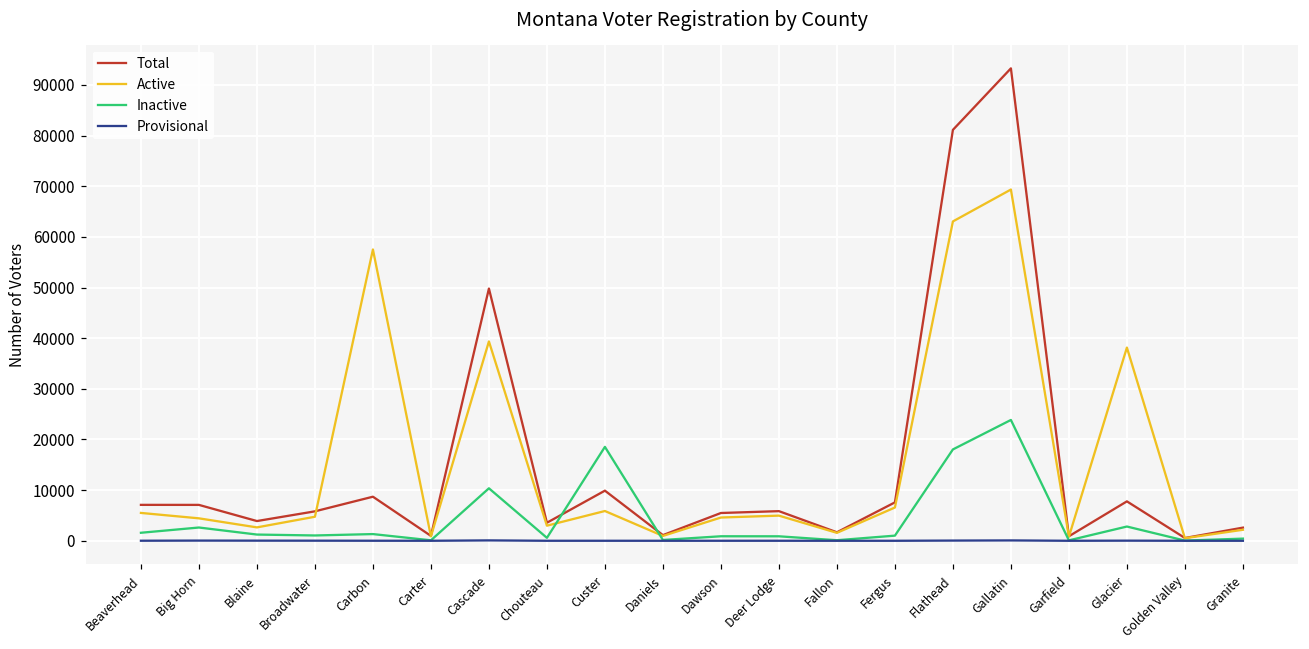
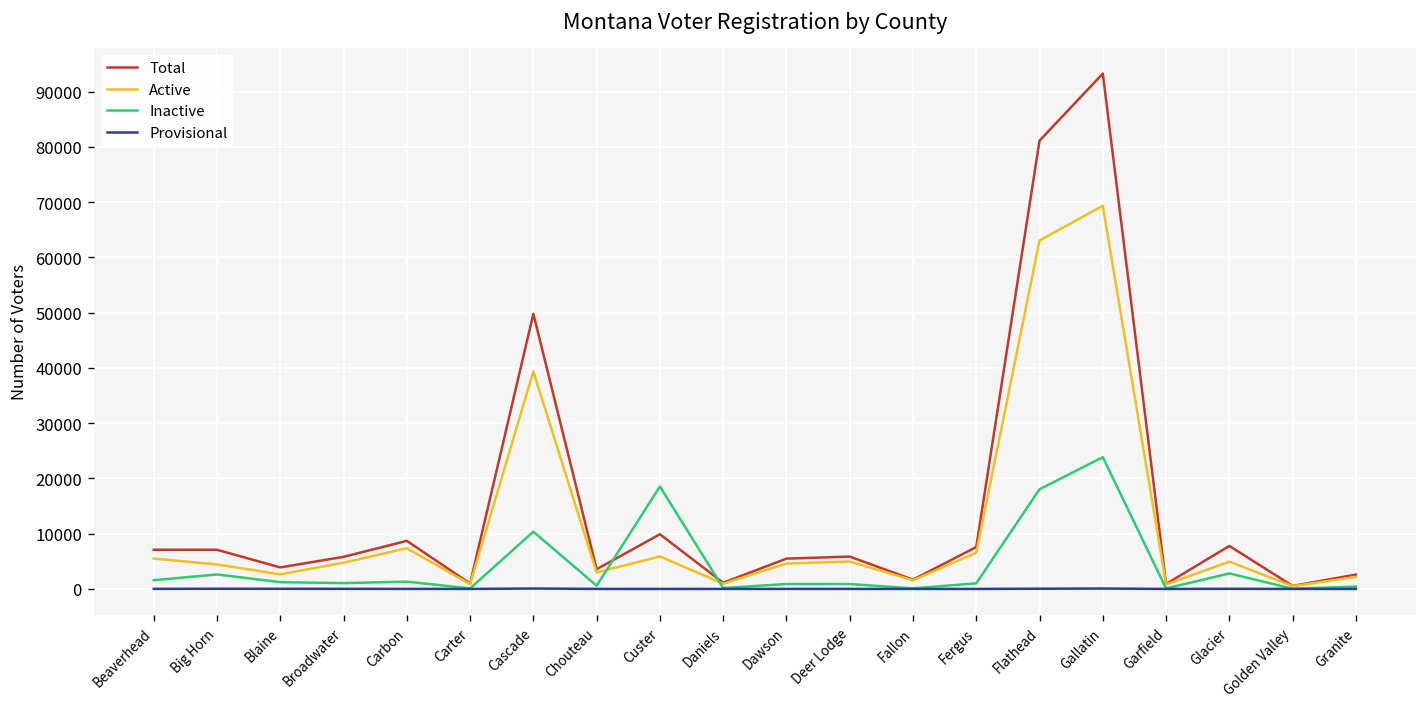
Active, Carbon: 58000 -> 7000
Active, Glacier: 38000 -> 5000
